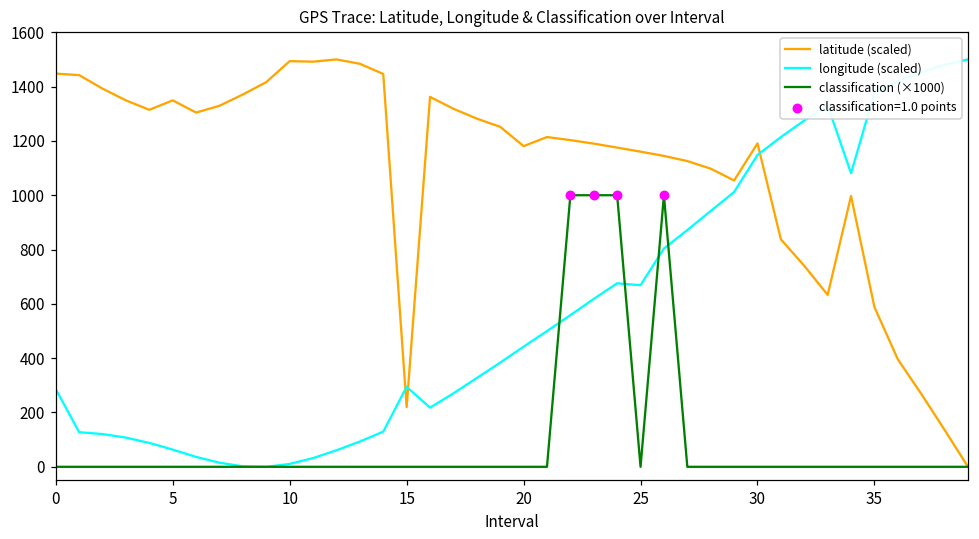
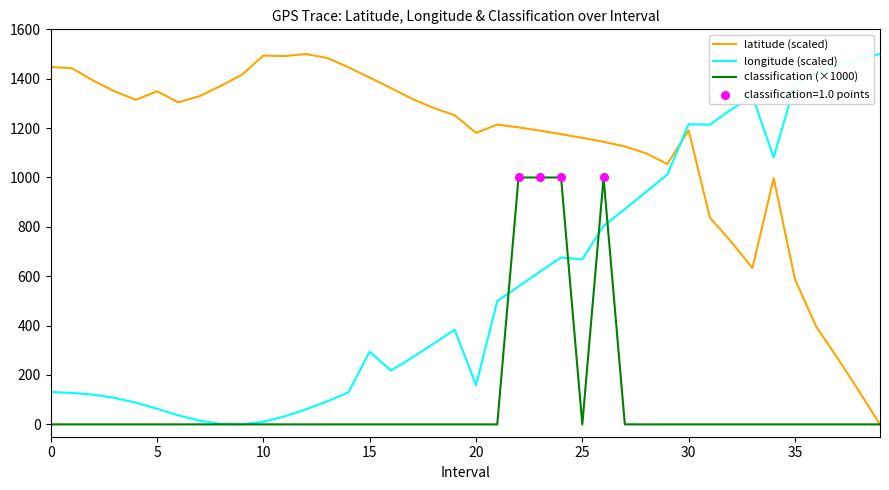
longitude (scaled), 0: 290 -> 130
latitude (scaled), 15: 220 -> 1400
longitude (scaled), 20: 440 -> 160
longitude (scaled), 30: 1150 -> 1220
